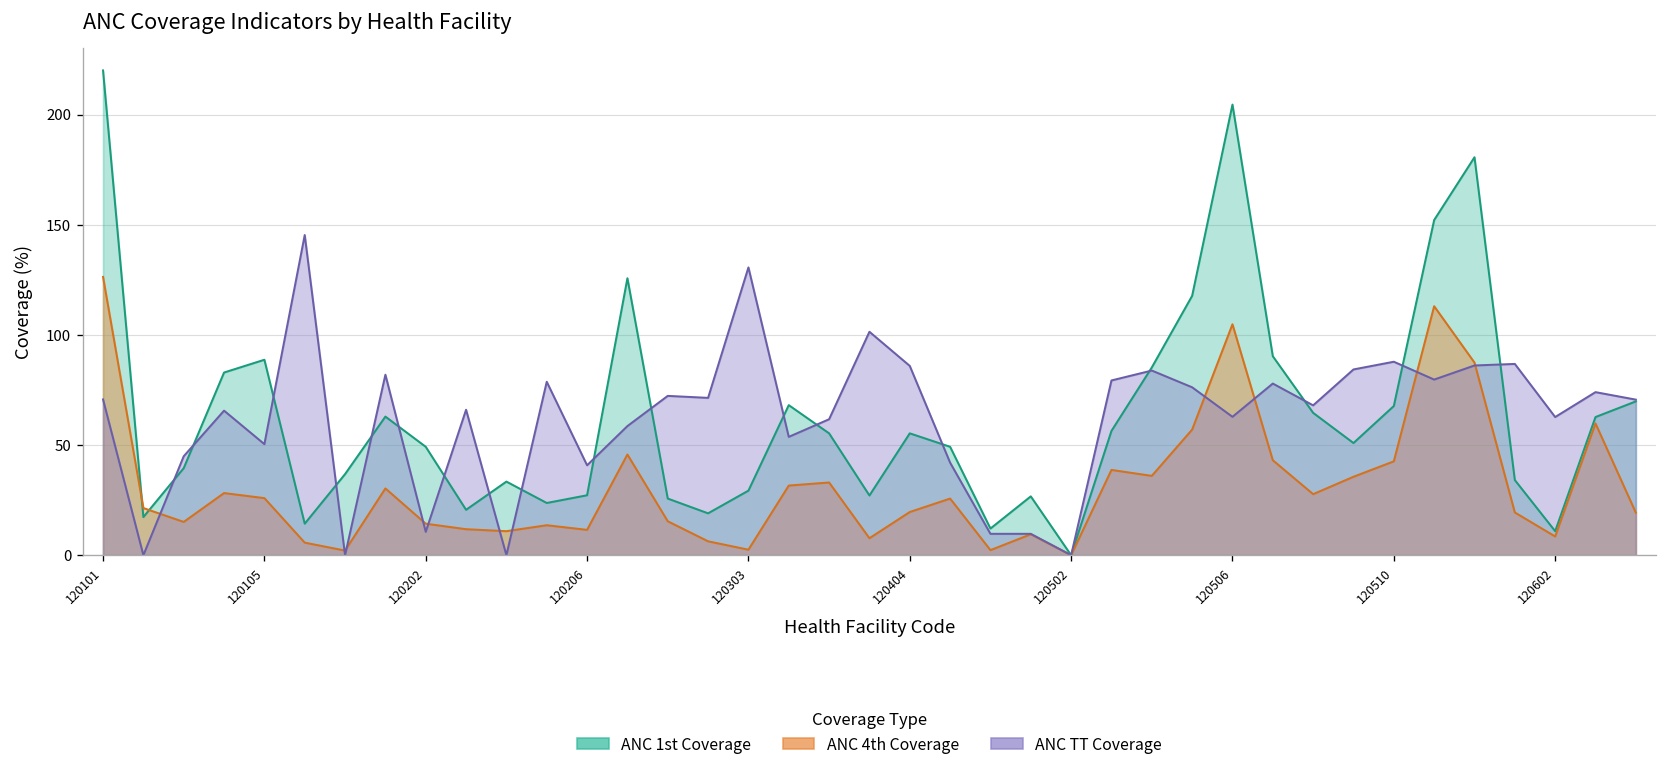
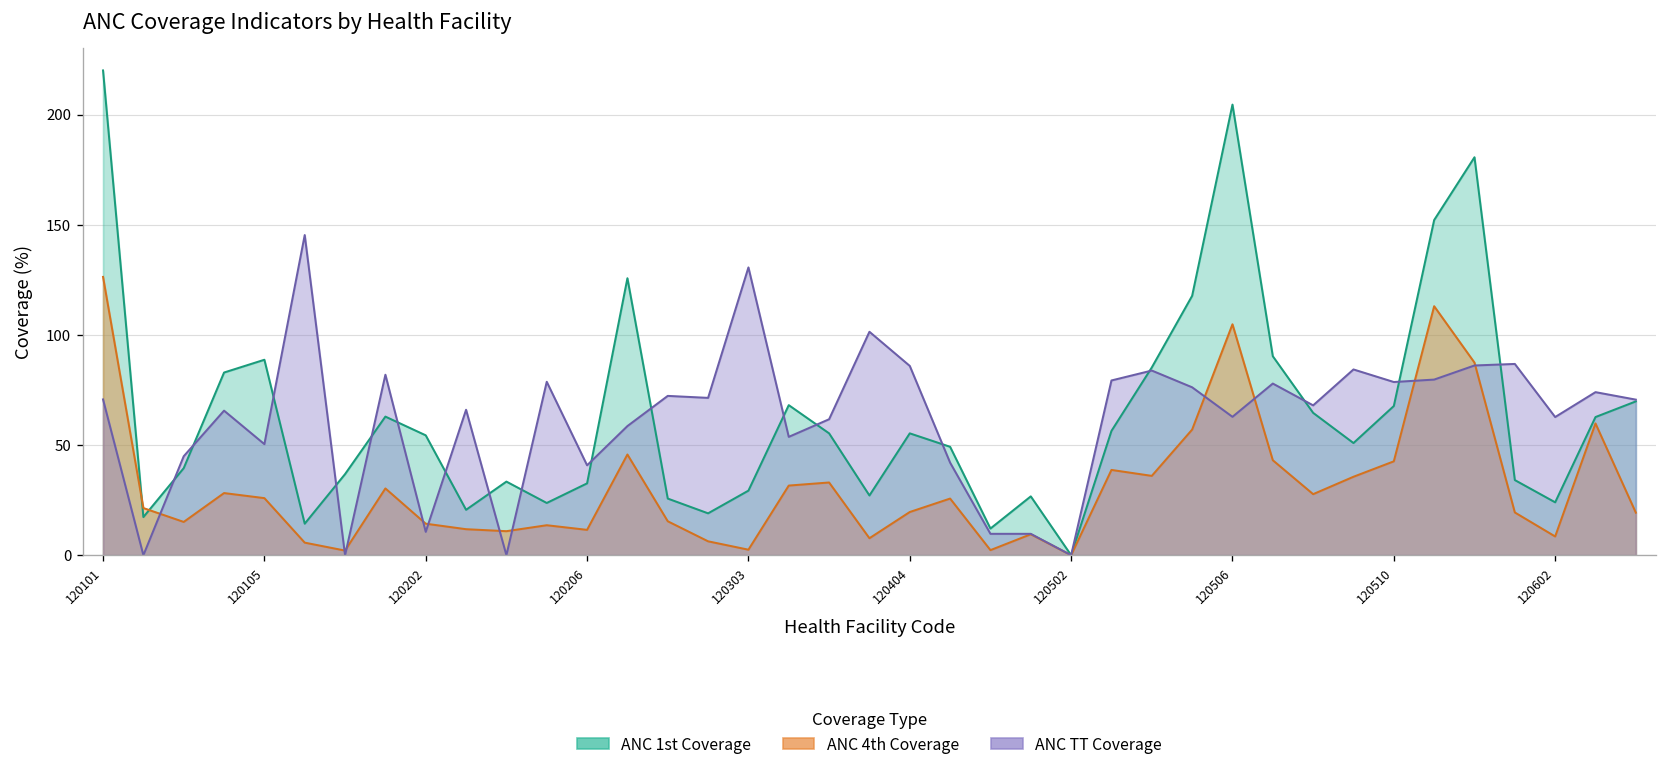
ANC 1st Coverage, 120202: 49 -> 54
ANC 1st Coverage, 120206: 27 -> 33
ANC TT Coverage, 120510: 88 -> 79
ANC 1st Coverage, 120602: 11 -> 24
